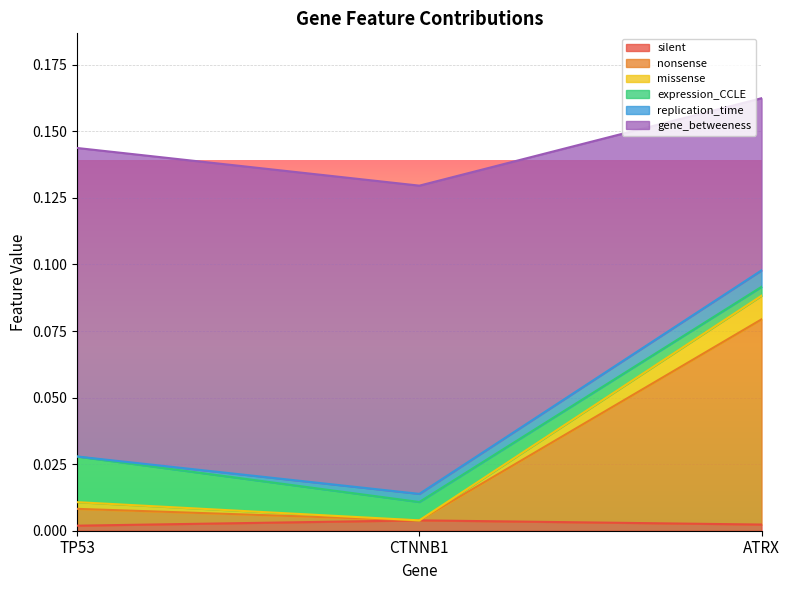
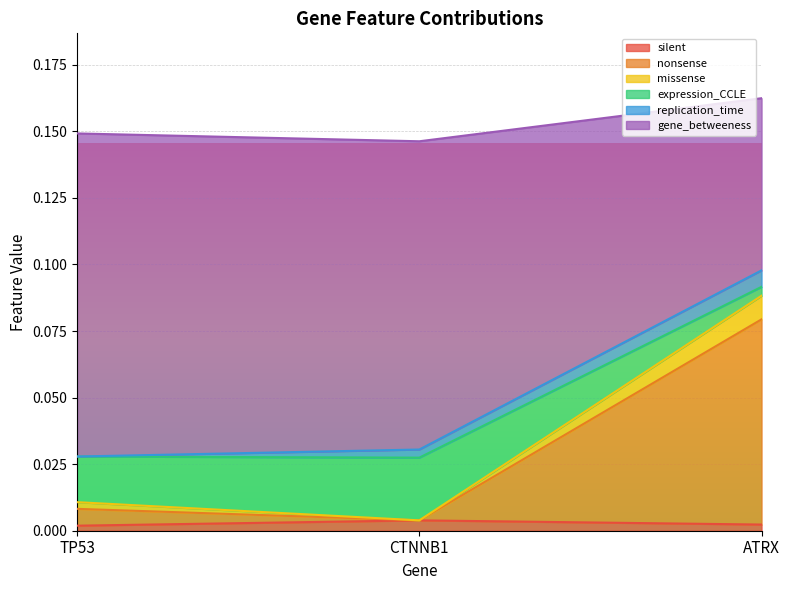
gene_betweeness, TP53: 0.116 -> 0.121
expression_CCLE, CTNNB1: 0.007 -> 0.024
